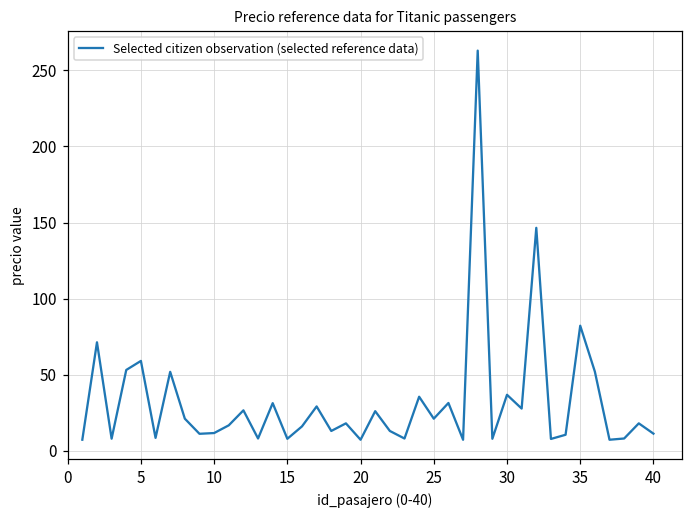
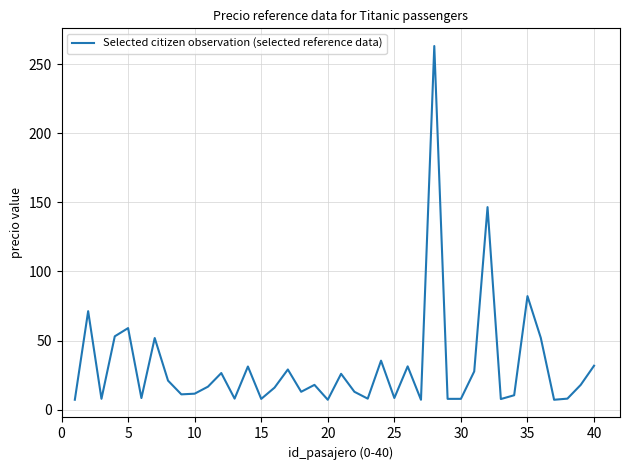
25: 21 -> 9
30: 37 -> 8
40: 11 -> 32
